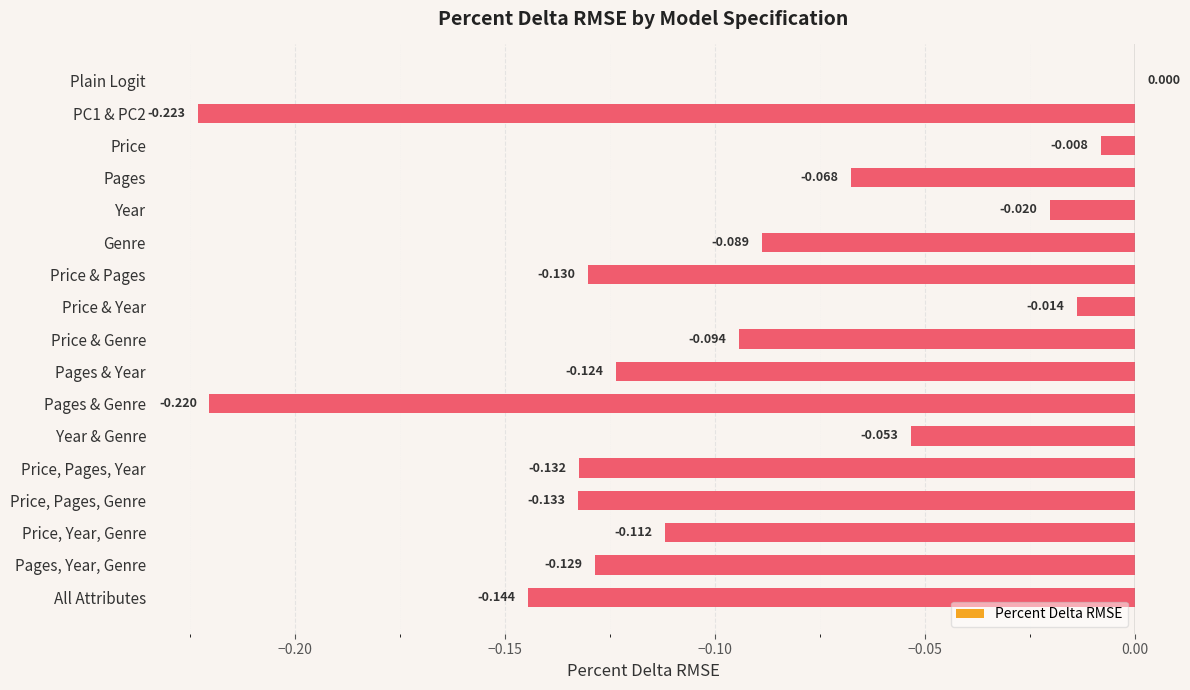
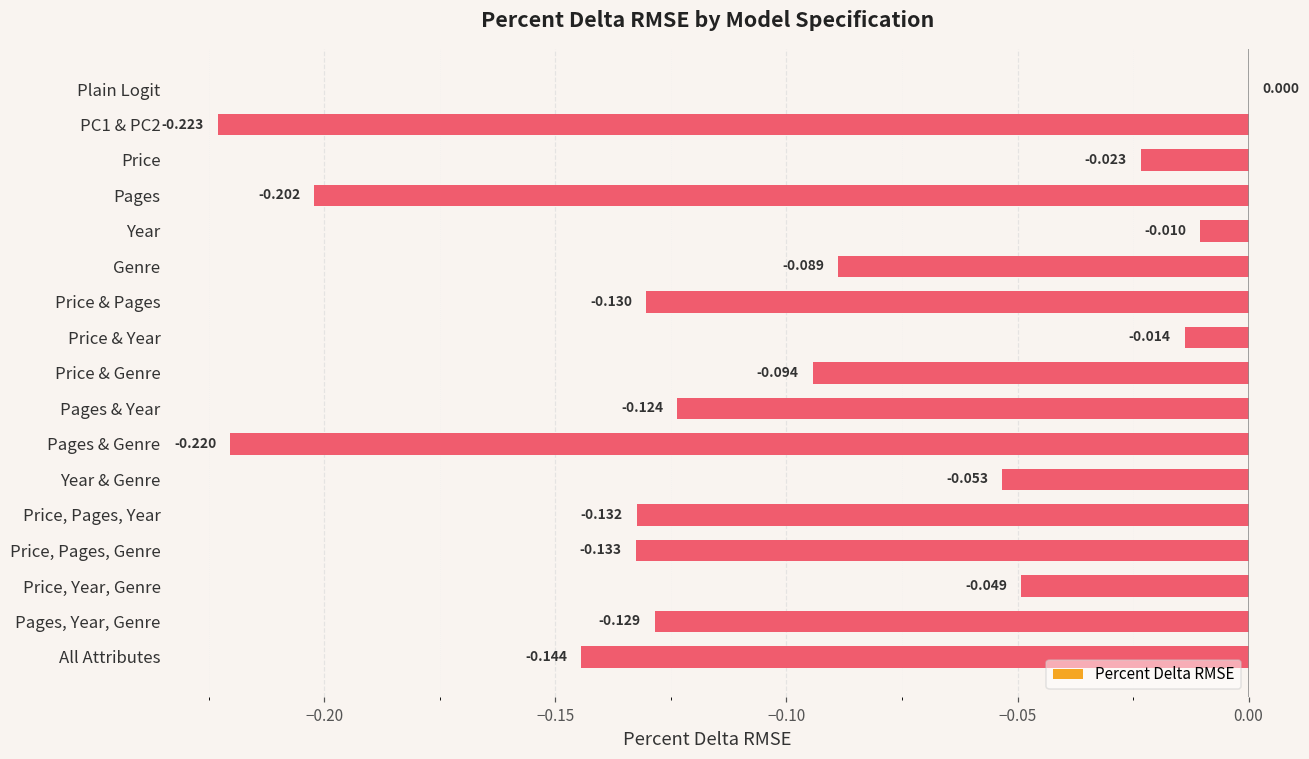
Price: -0.008 -> -0.023
Pages: -0.068 -> -0.202
Year: -0.020 -> -0.010
Price, Year, Genre: -0.112 -> -0.049
